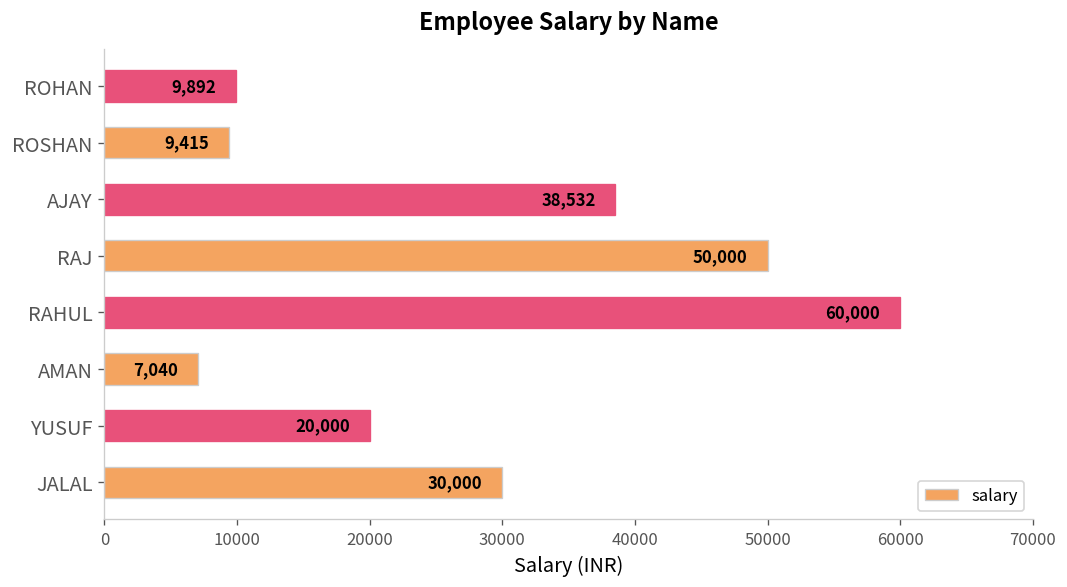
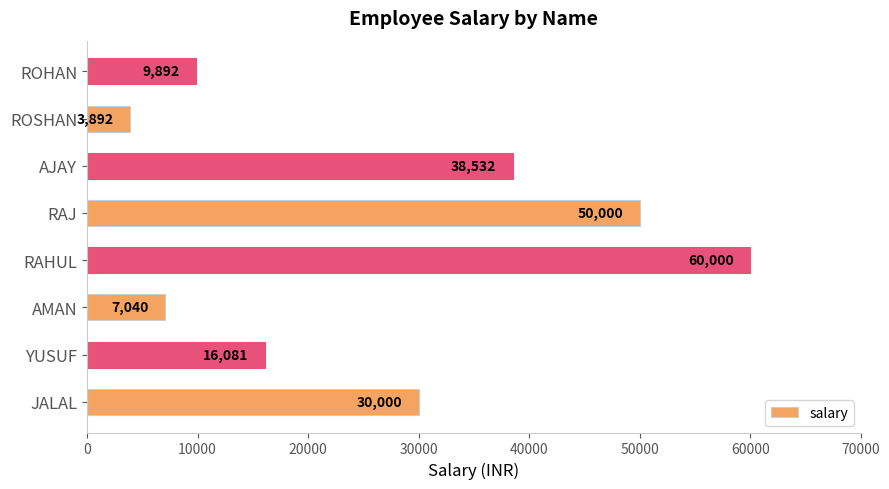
ROSHAN: 9,415 -> 3,892
YUSUF: 20,000 -> 16,081
